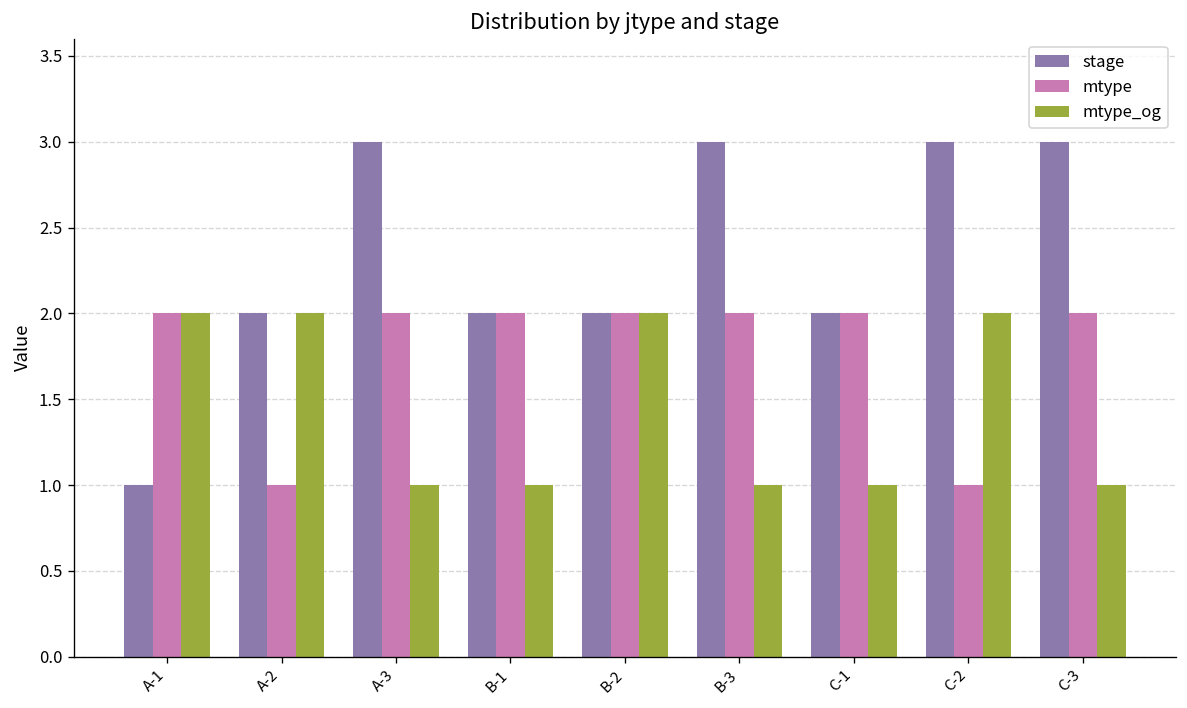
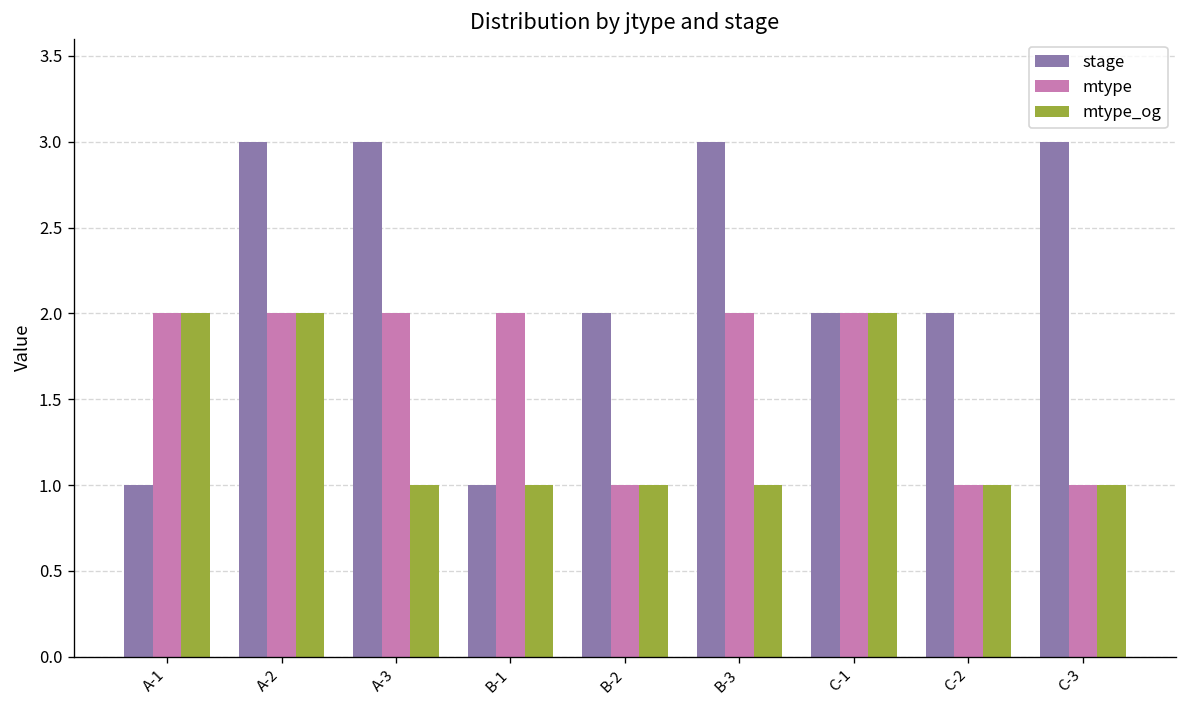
stage, A-2: 2 -> 3
mtype, A-2: 1 -> 2
stage, B-1: 2 -> 1
mtype, B-2: 2 -> 1
mtype_og, B-2: 2 -> 1
mtype_og, C-1: 1 -> 2
stage, C-2: 3 -> 2
mtype_og, C-2: 2 -> 1
mtype, C-3: 2 -> 1
